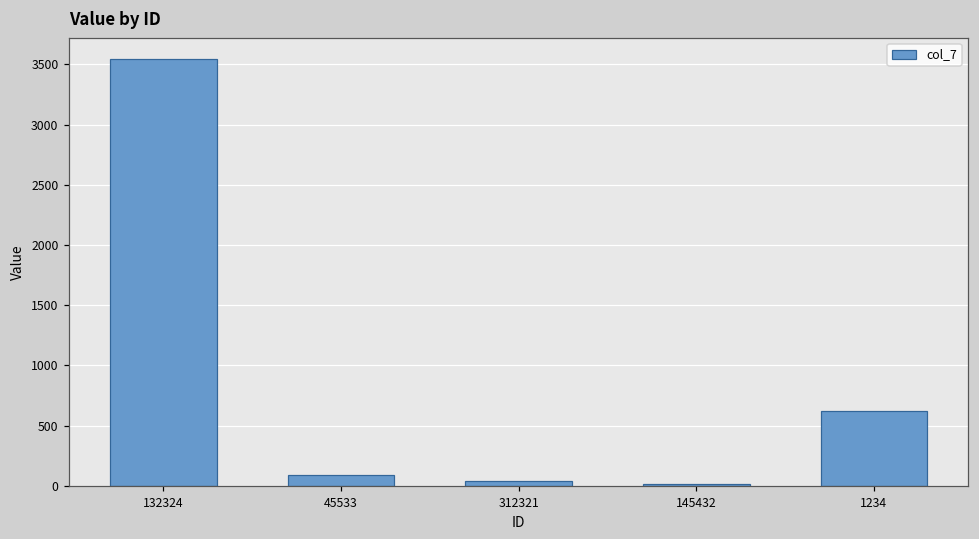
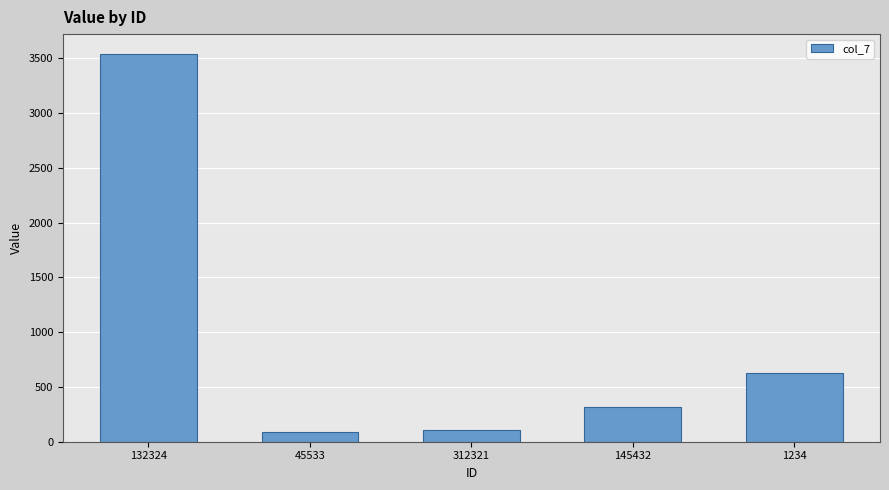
312321: 40 -> 110
145432: 20 -> 320
